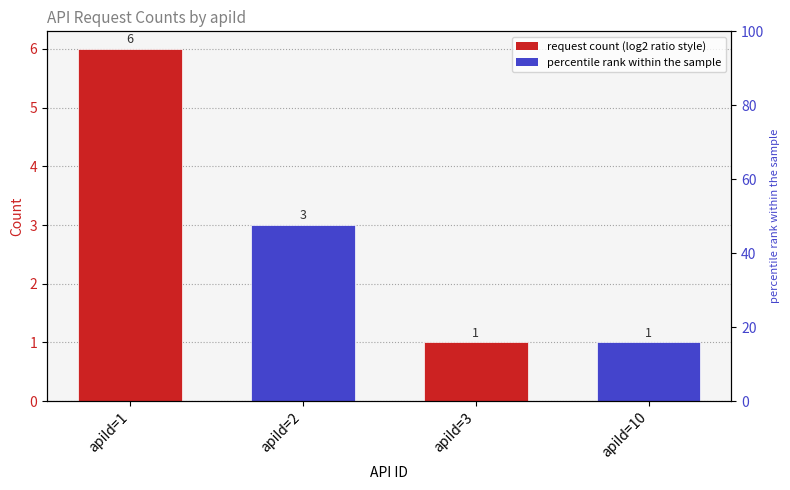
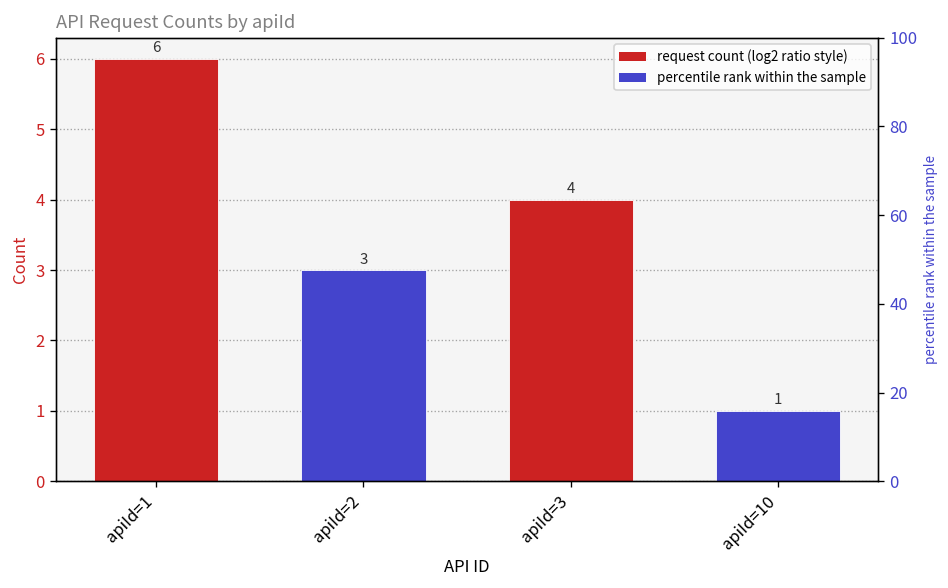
apiId=3: 1 -> 4
